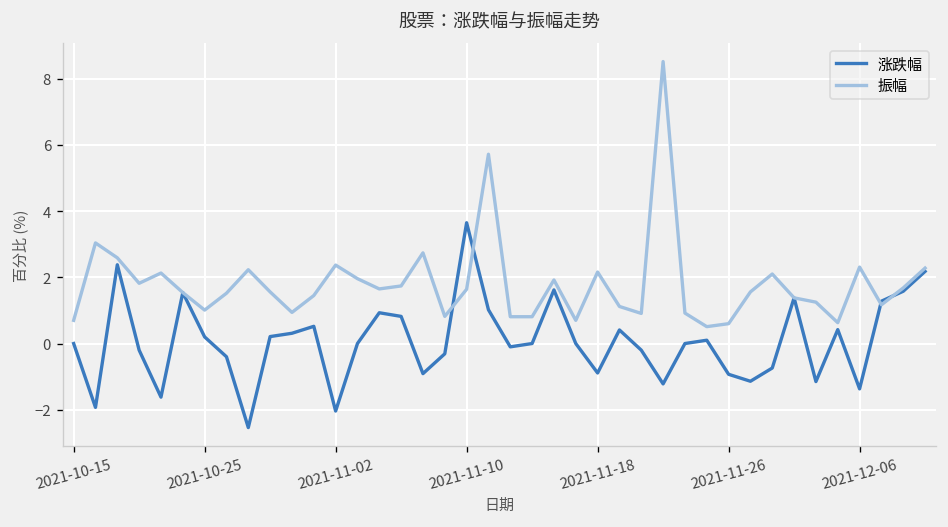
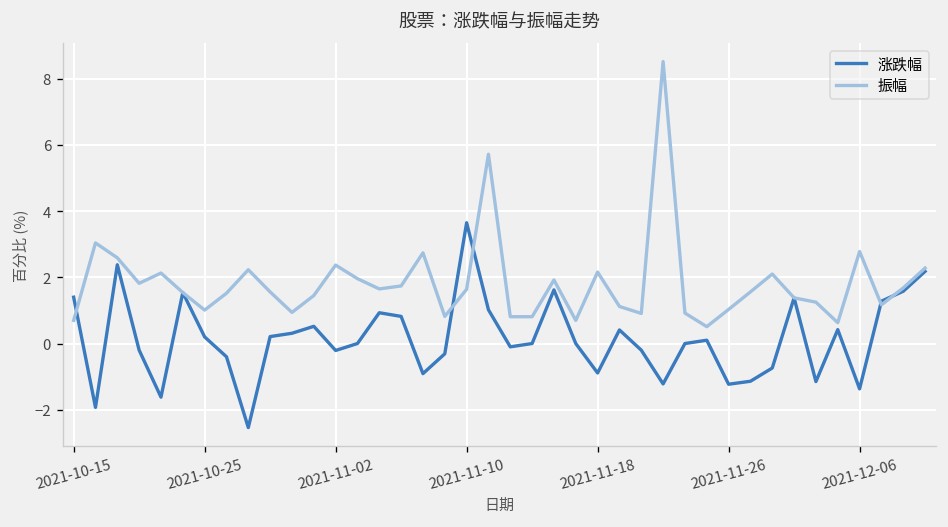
涨跌幅, 2021-10-15: 0.0 -> 1.4
涨跌幅, 2021-11-02: -2.0 -> -0.2
涨跌幅, 2021-11-26: -0.9 -> -1.2
振幅, 2021-11-26: 0.6 -> 1.0
振幅, 2021-12-06: 2.3 -> 2.8
